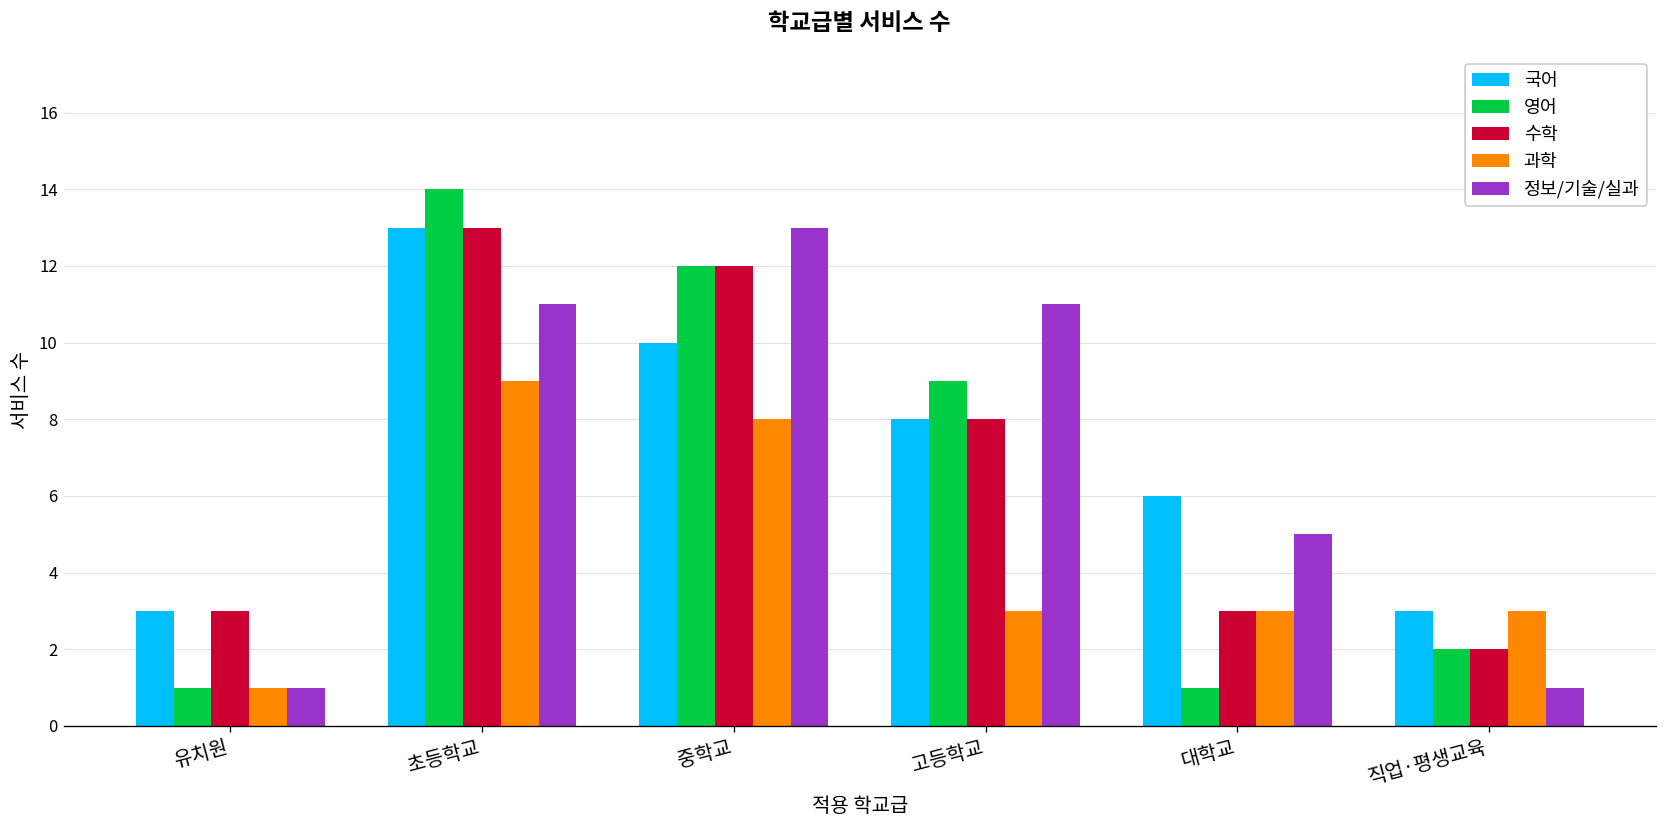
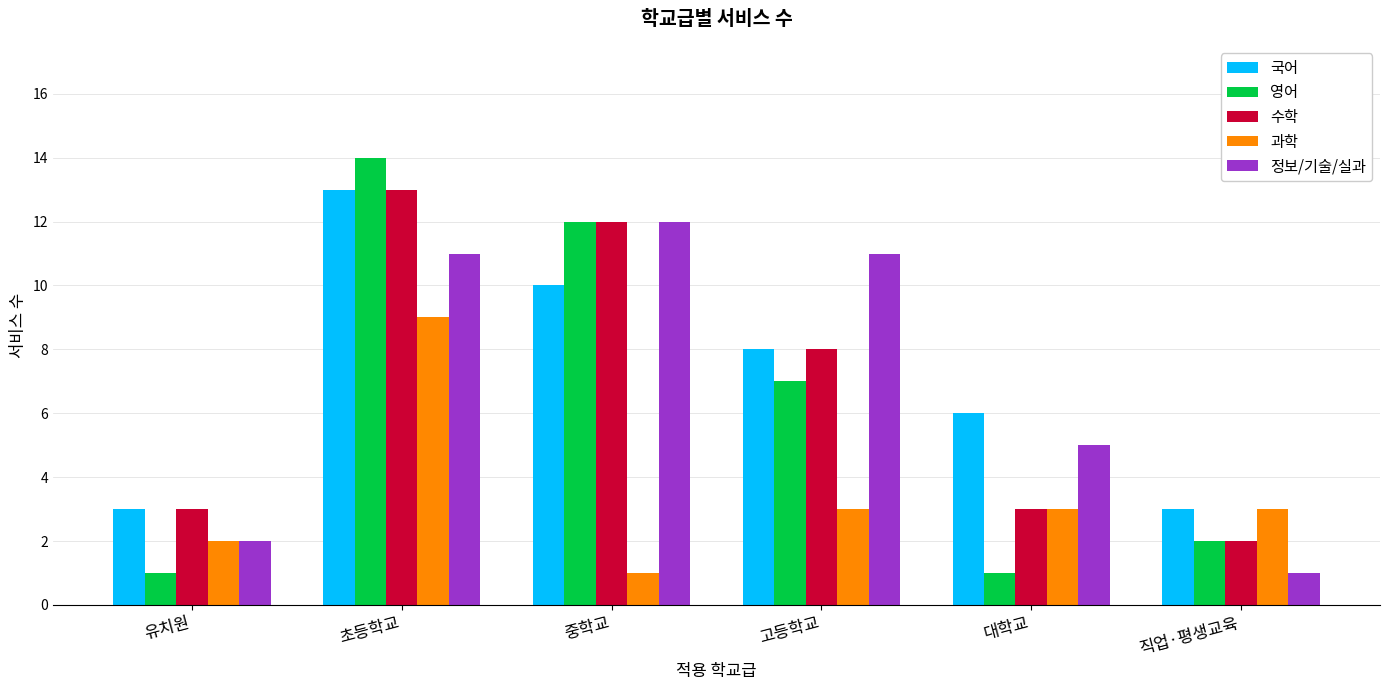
과학, 유치원: 1 -> 2
정보/기술/실과, 유치원: 1 -> 2
과학, 중학교: 8 -> 1
정보/기술/실과, 중학교: 13 -> 12
영어, 고등학교: 9 -> 7
